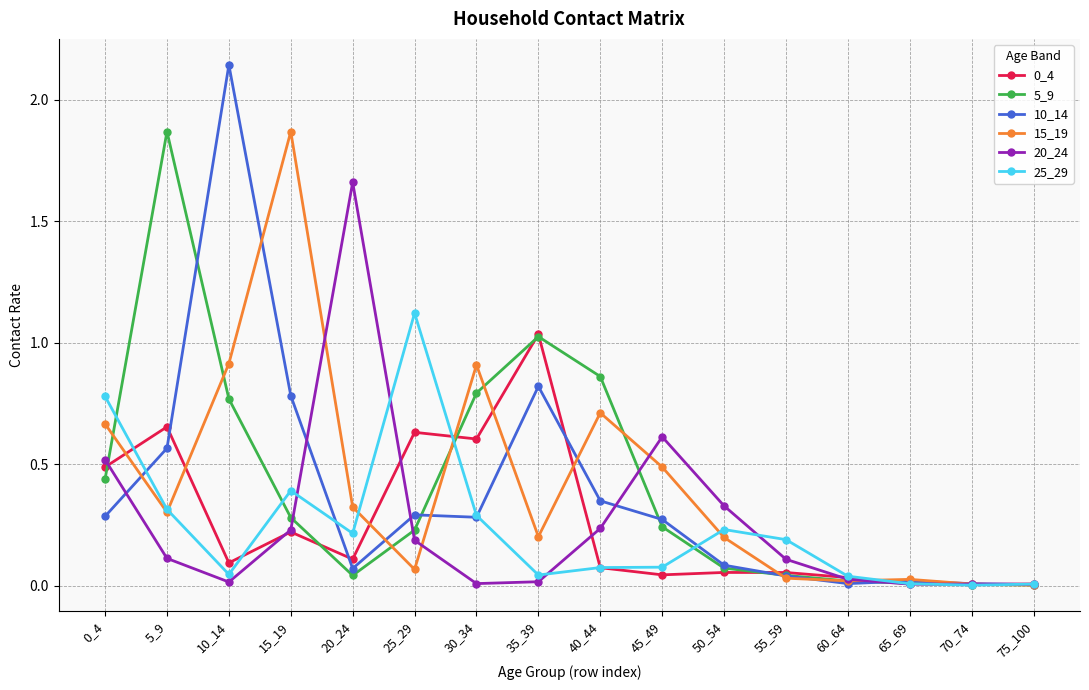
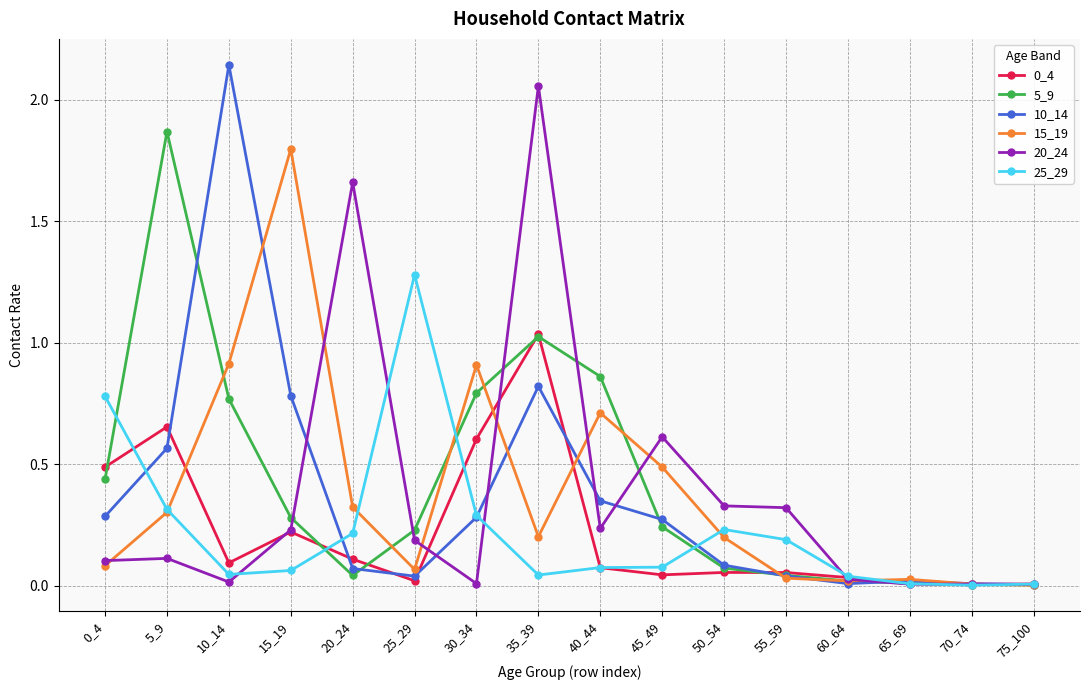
15_19, 0_4: 0.67 -> 0.08
20_24, 0_4: 0.52 -> 0.10
15_19, 15_19: 1.87 -> 1.80
25_29, 15_19: 0.39 -> 0.06
0_4, 25_29: 0.63 -> 0.02
10_14, 25_29: 0.29 -> 0.04
25_29, 25_29: 1.12 -> 1.28
20_24, 35_39: 0.02 -> 2.06
20_24, 55_59: 0.11 -> 0.32
